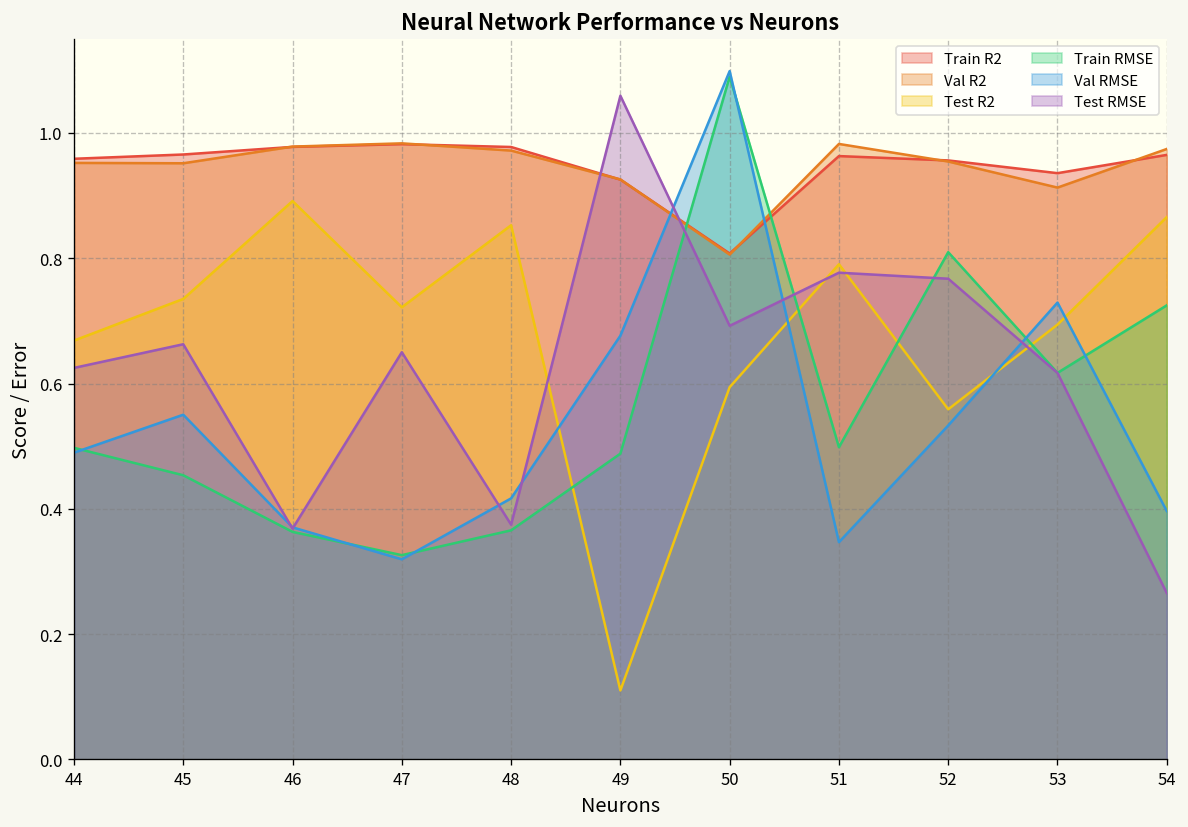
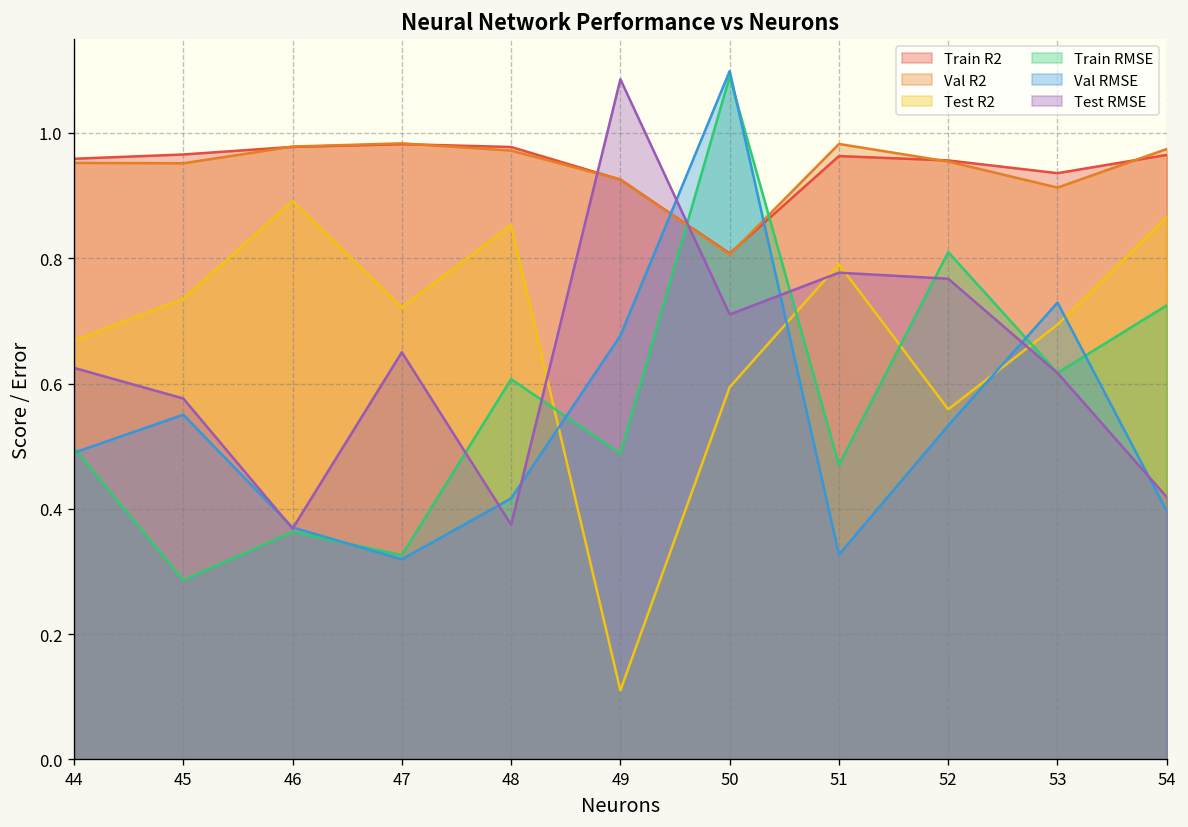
Train RMSE, 45: 0.45 -> 0.29
Test RMSE, 45: 0.66 -> 0.58
Train RMSE, 48: 0.37 -> 0.61
Test RMSE, 49: 1.06 -> 1.09
Test RMSE, 50: 0.69 -> 0.71
Train RMSE, 51: 0.50 -> 0.47
Val RMSE, 51: 0.35 -> 0.33
Test RMSE, 54: 0.27 -> 0.42
